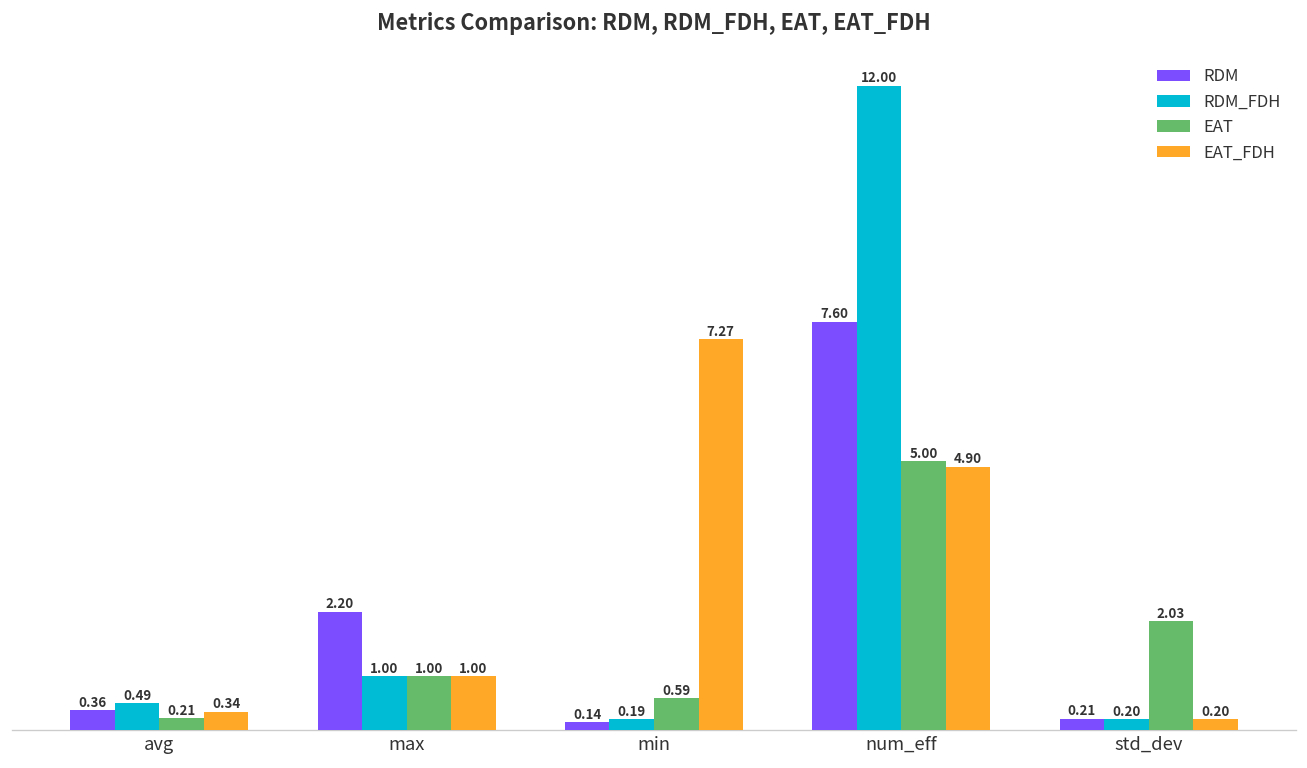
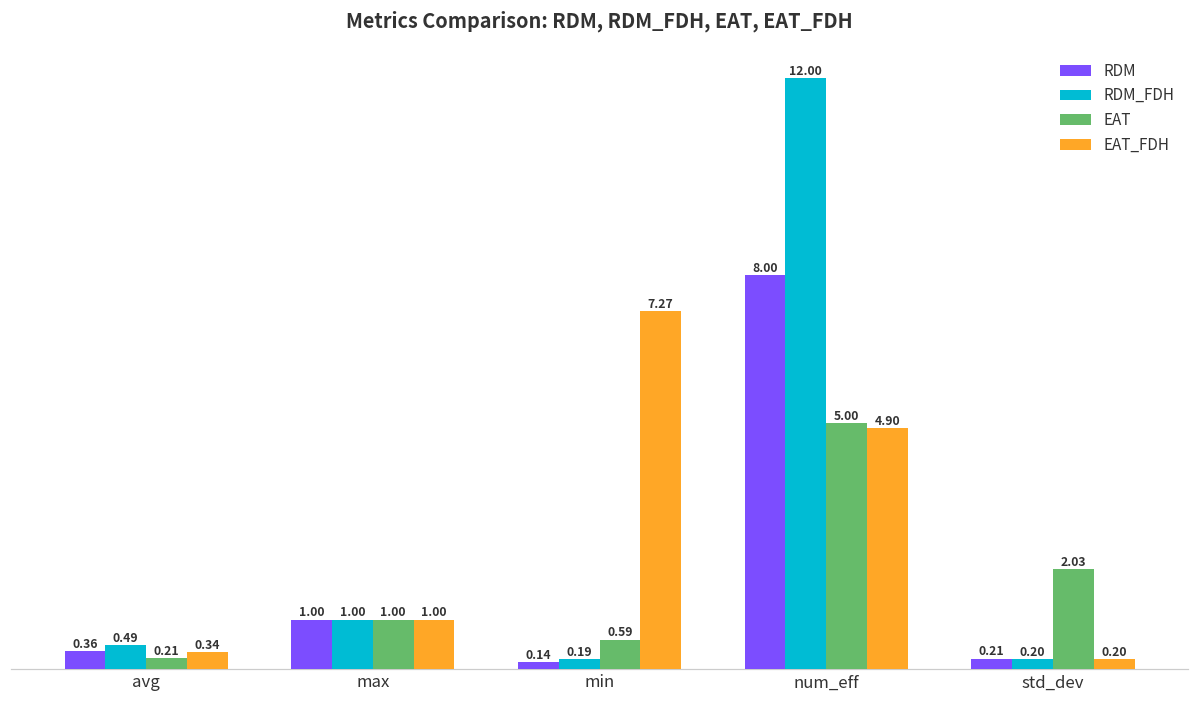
RDM, max: 2.20 -> 1.00
RDM, num_eff: 7.60 -> 8.00
